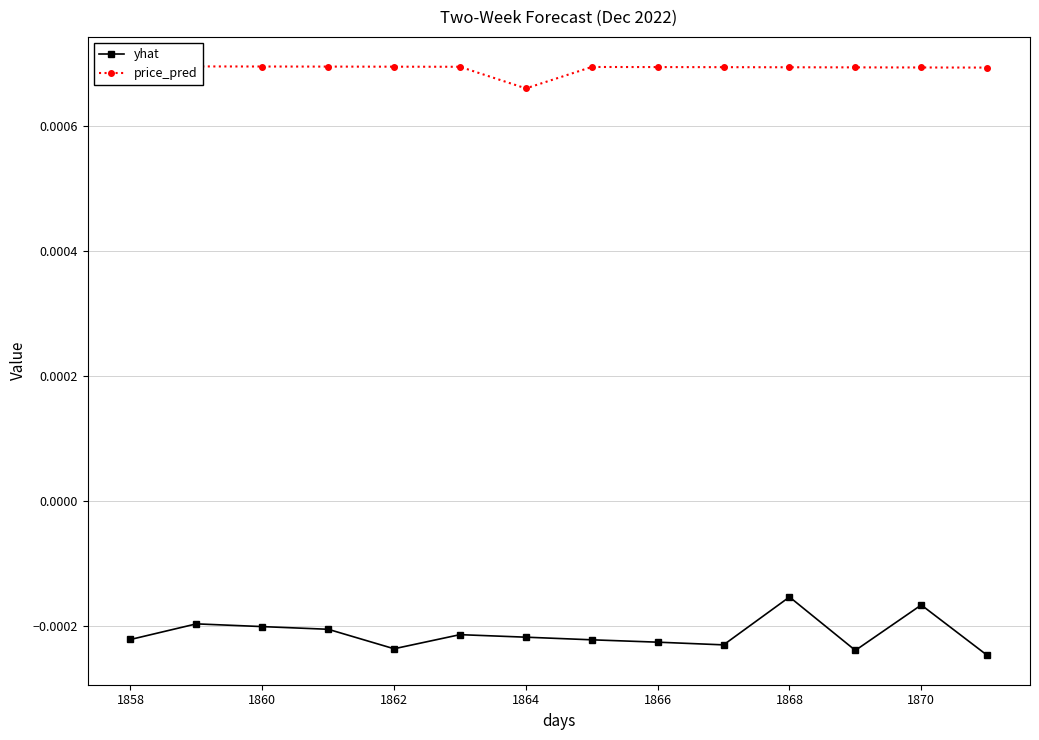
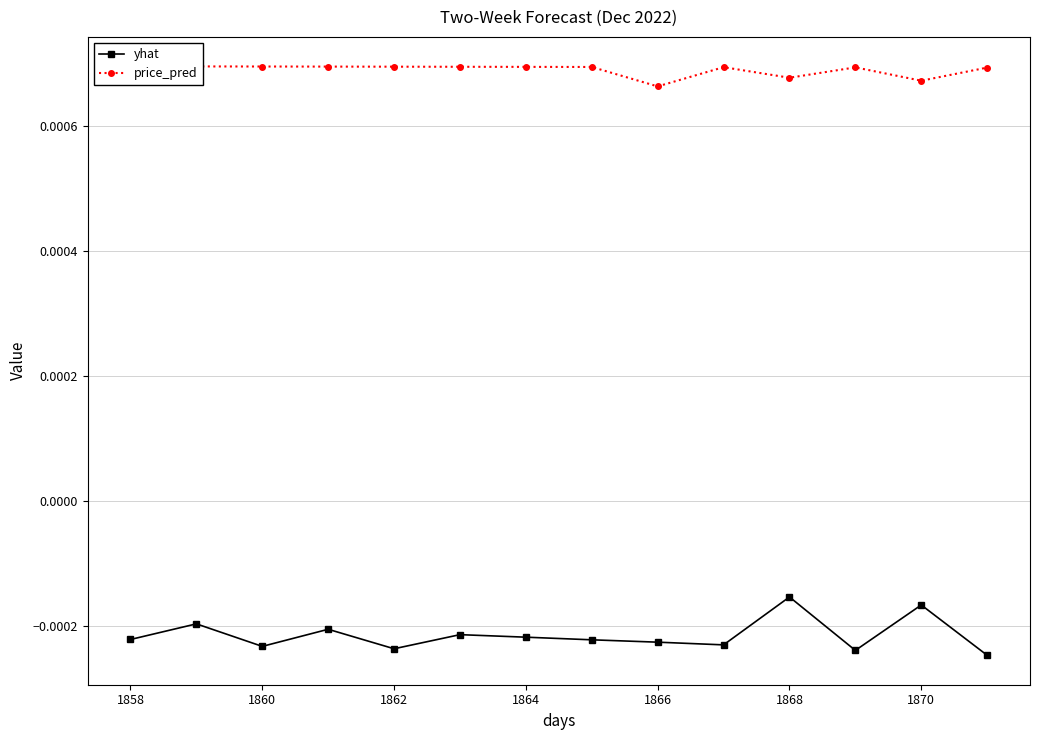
yhat, 1860: -0.00020 -> -0.00023
price_pred, 1864: 0.00066 -> 0.00070
price_pred, 1866: 0.00069 -> 0.00066
price_pred, 1868: 0.00069 -> 0.00068
price_pred, 1870: 0.00069 -> 0.00067
